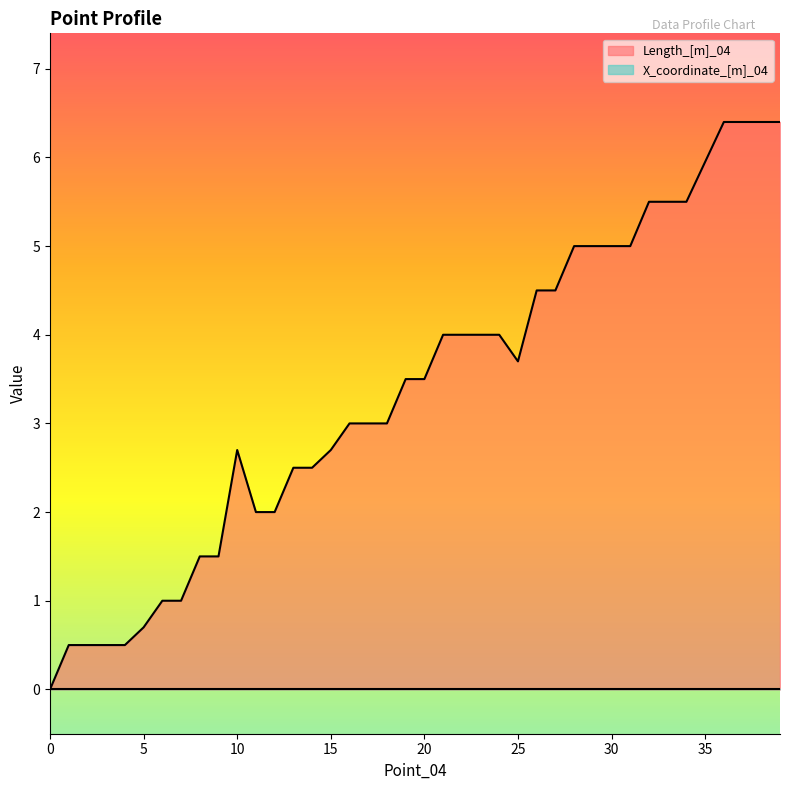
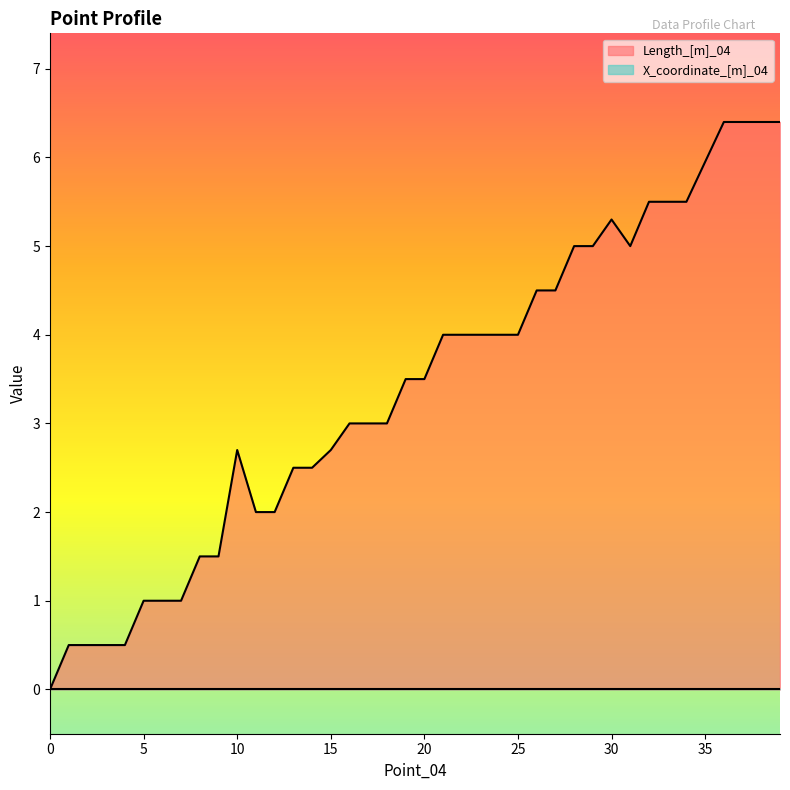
Length_[m]_04, 5: 0.7 -> 1.0
Length_[m]_04, 25: 3.7 -> 4.0
Length_[m]_04, 30: 5.0 -> 5.3
